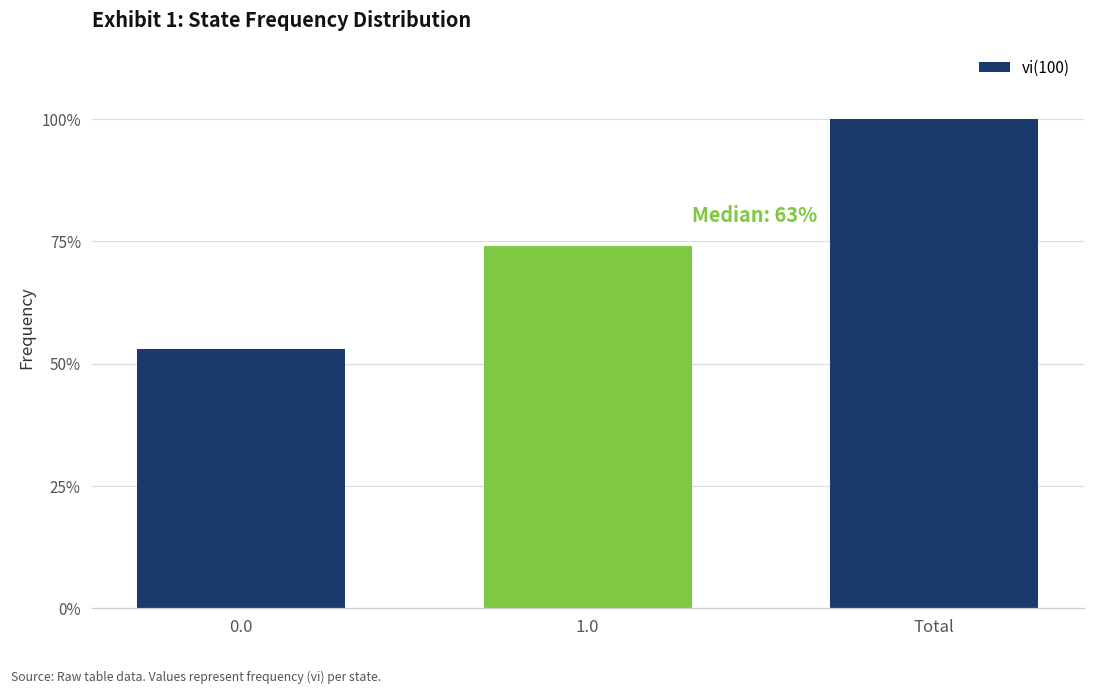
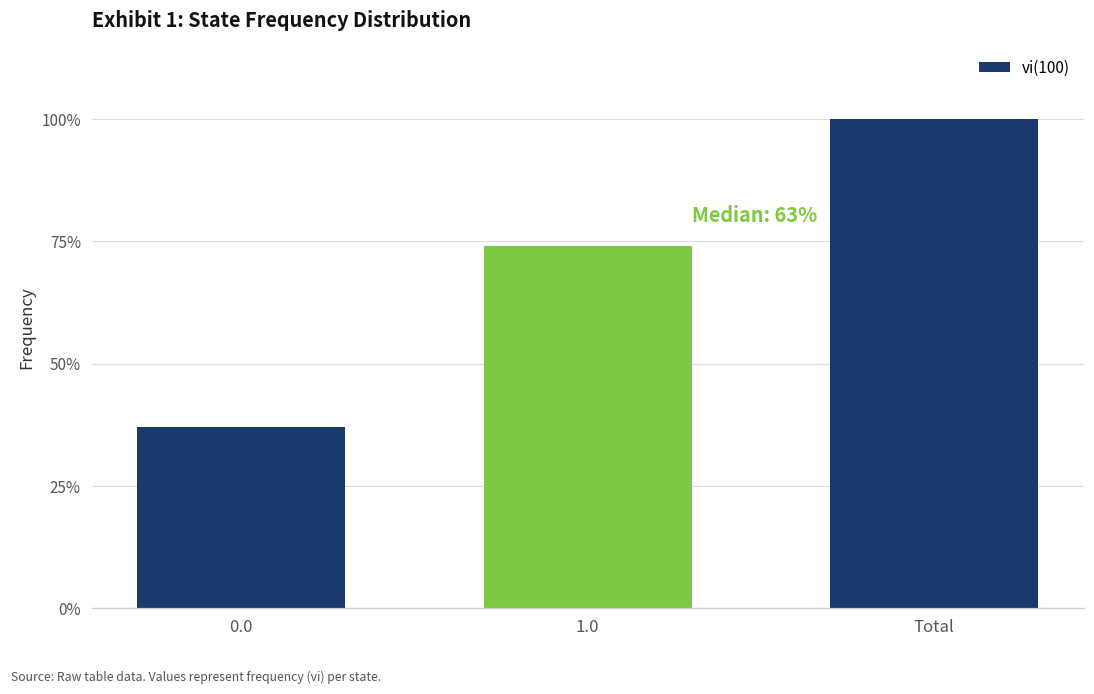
0.0: 53% -> 37%
